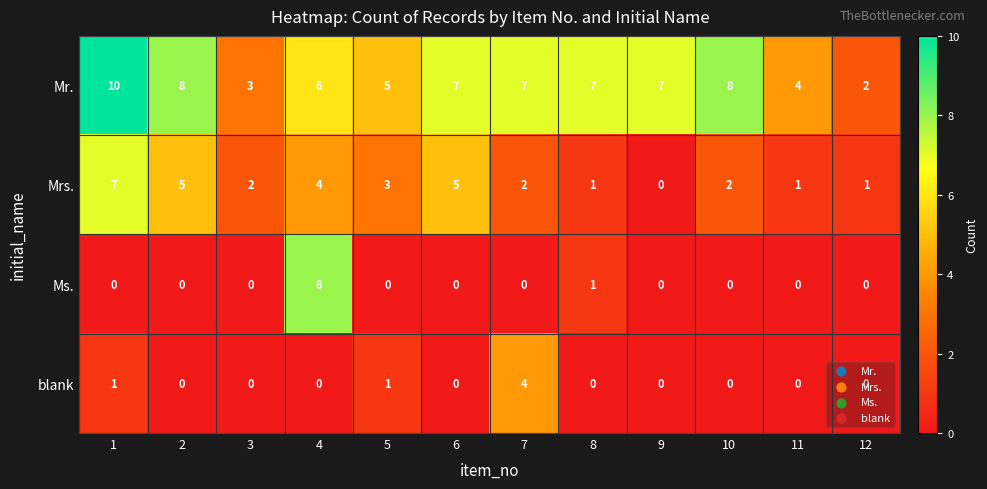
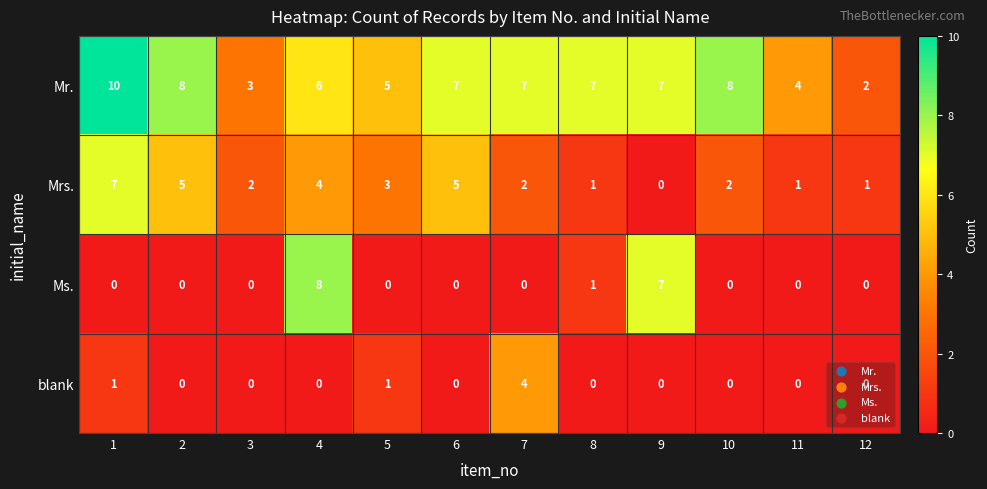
Ms., 9: 0 -> 7
